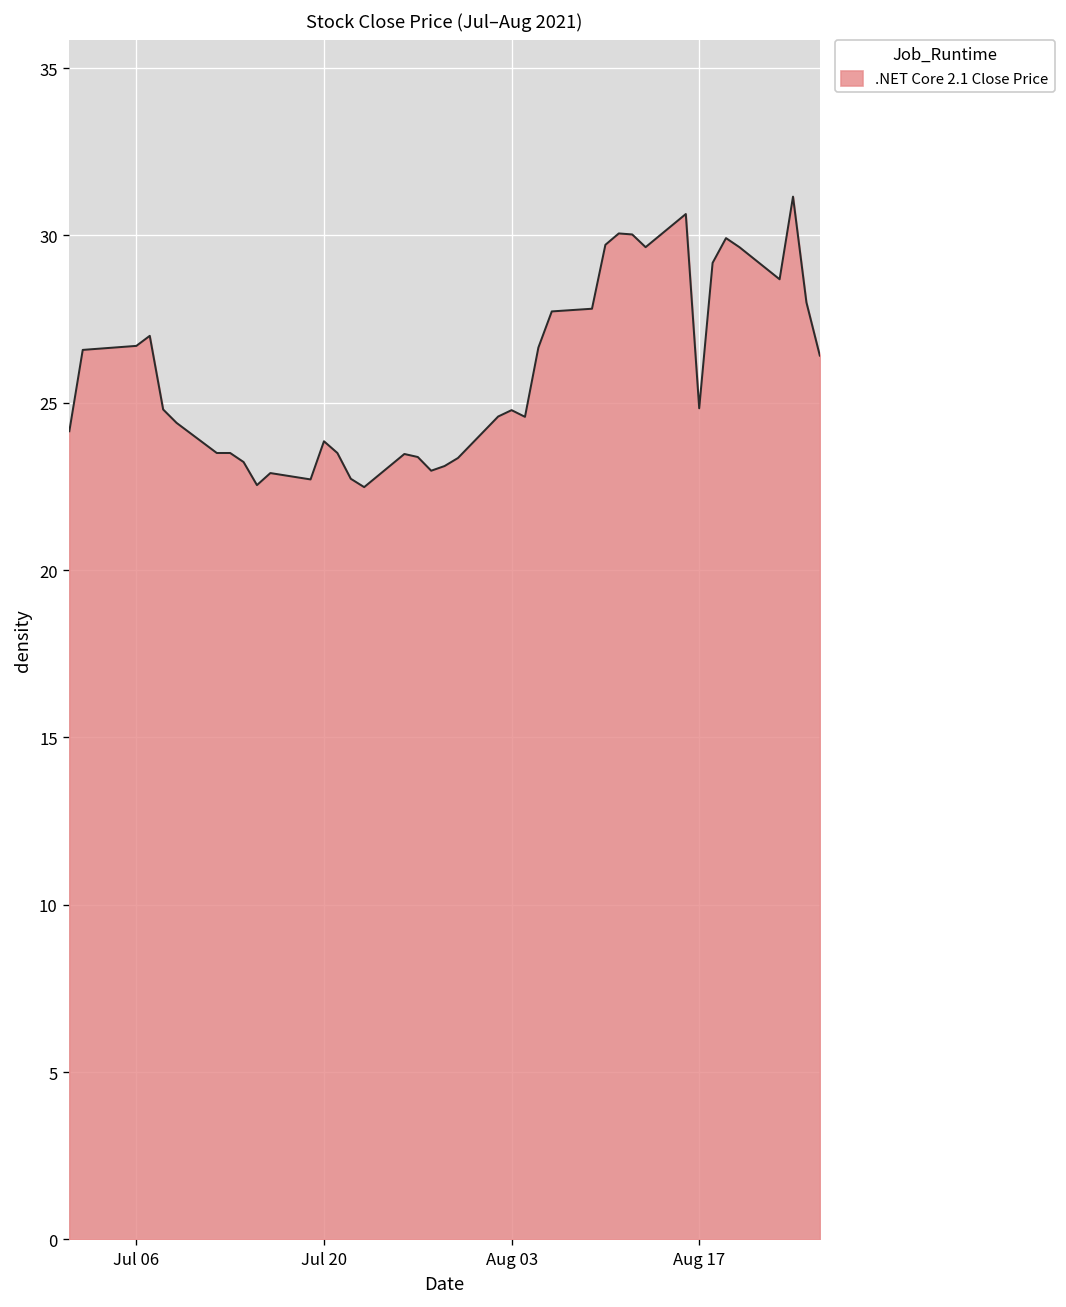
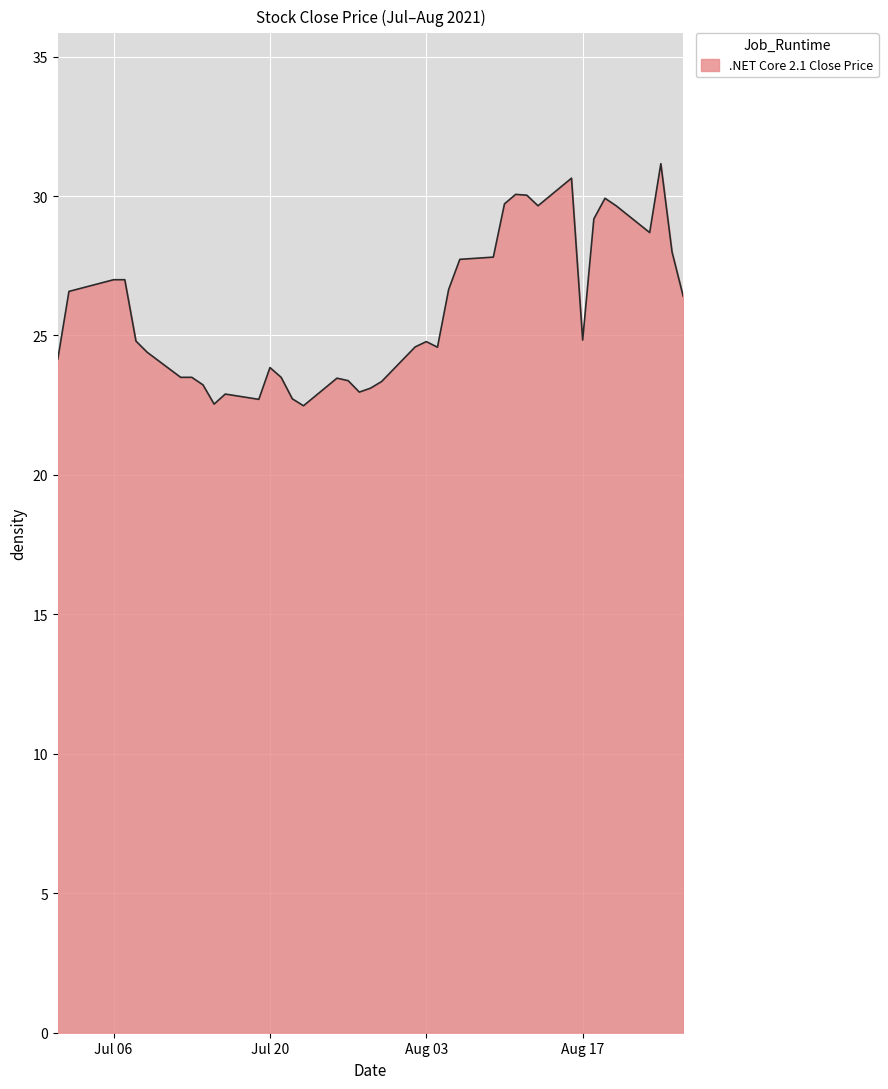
Jul 06: 26.7 -> 27.0
